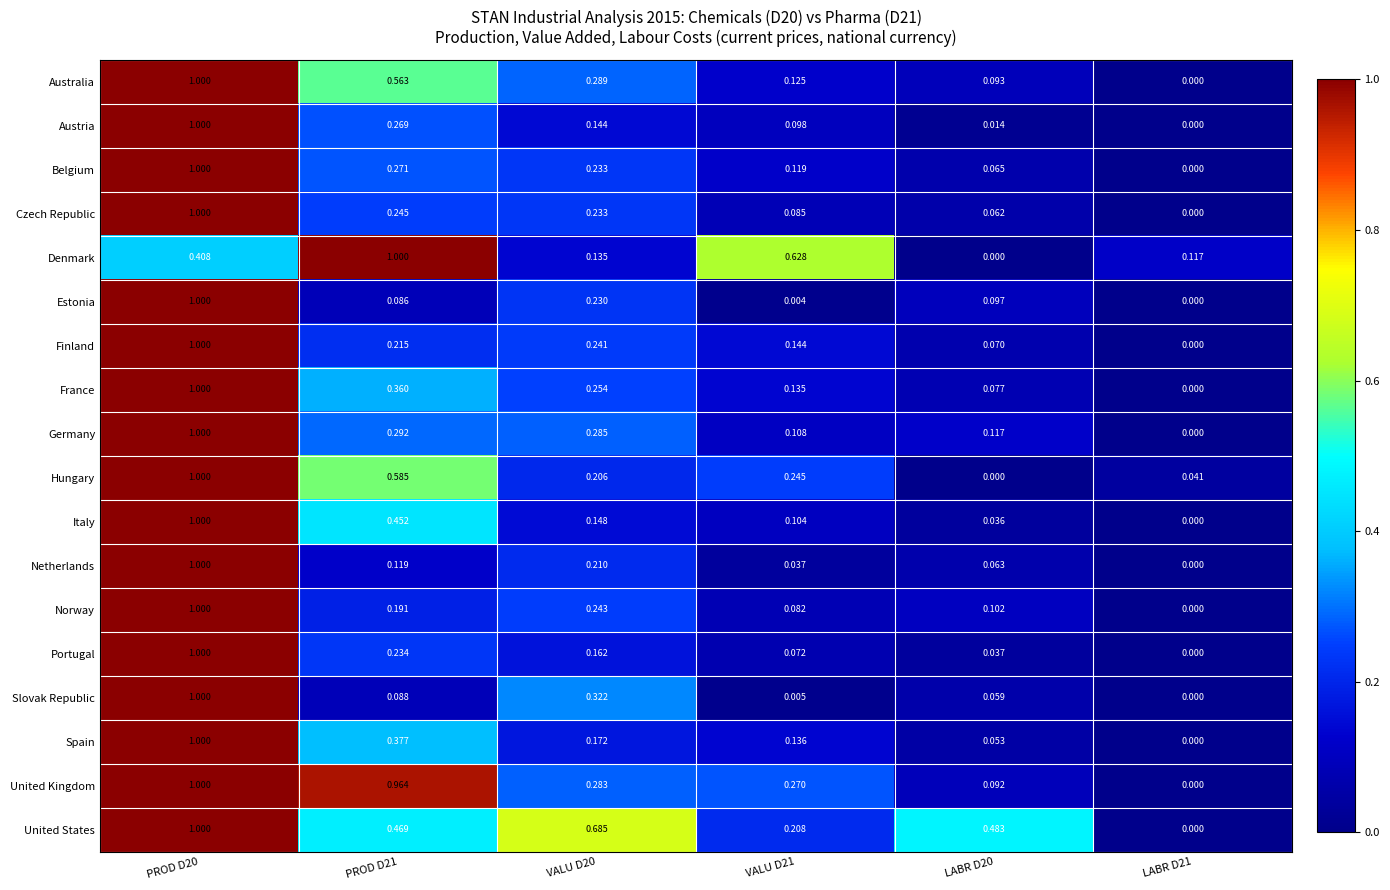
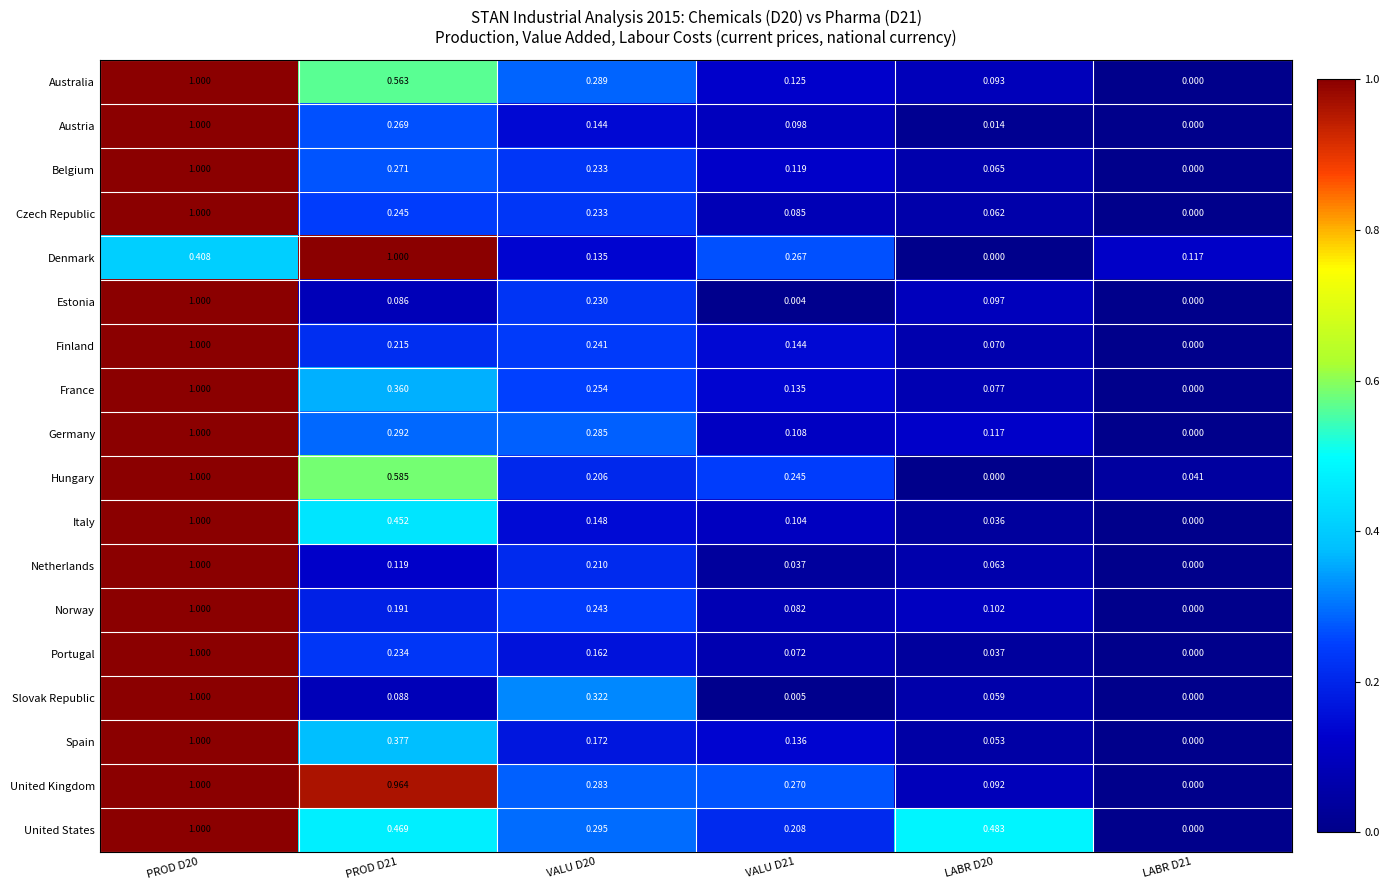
Denmark, VALU D21: 0.628 -> 0.267
United States, VALU D20: 0.685 -> 0.295
